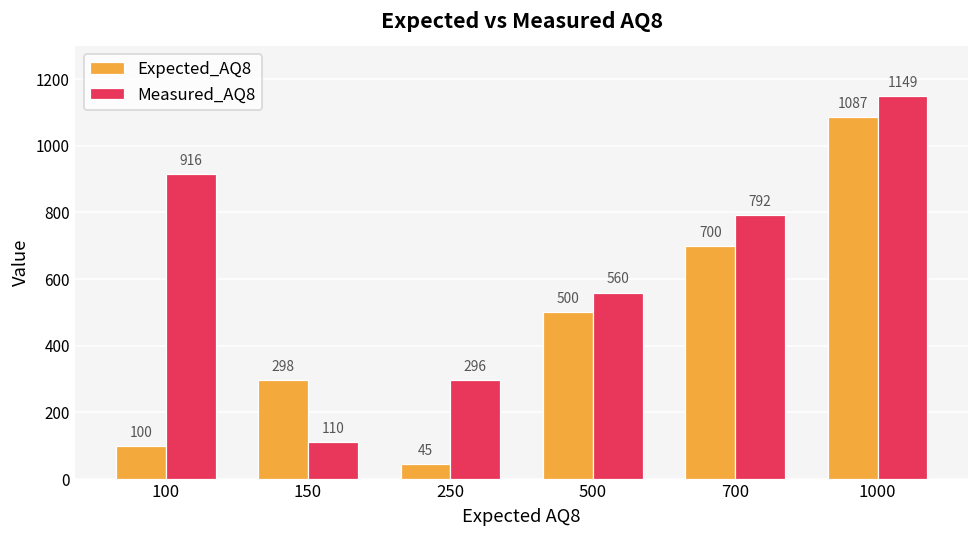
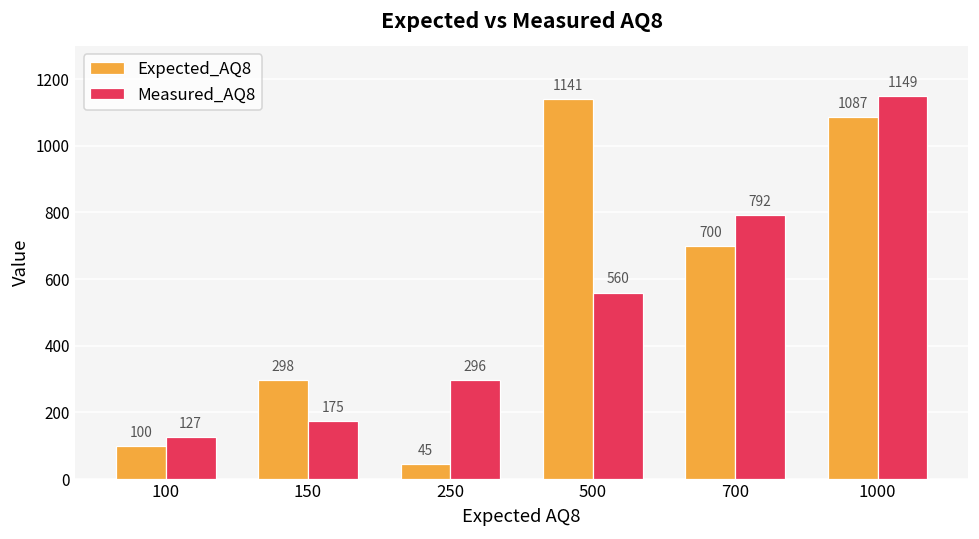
Measured_AQ8, 100: 916 -> 127
Measured_AQ8, 150: 110 -> 175
Expected_AQ8, 500: 500 -> 1141
